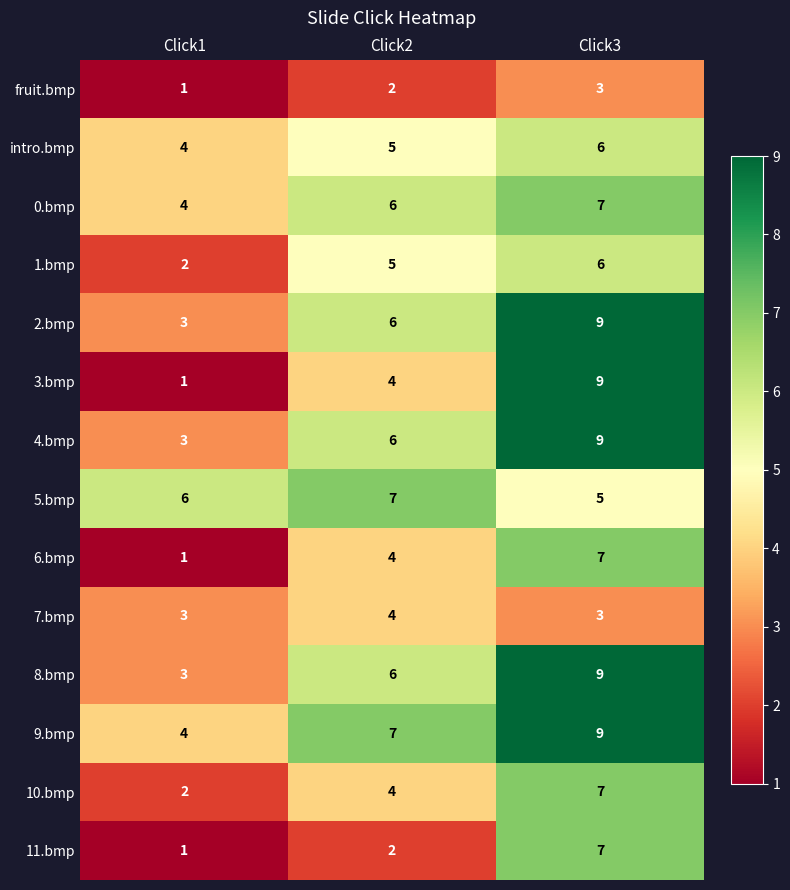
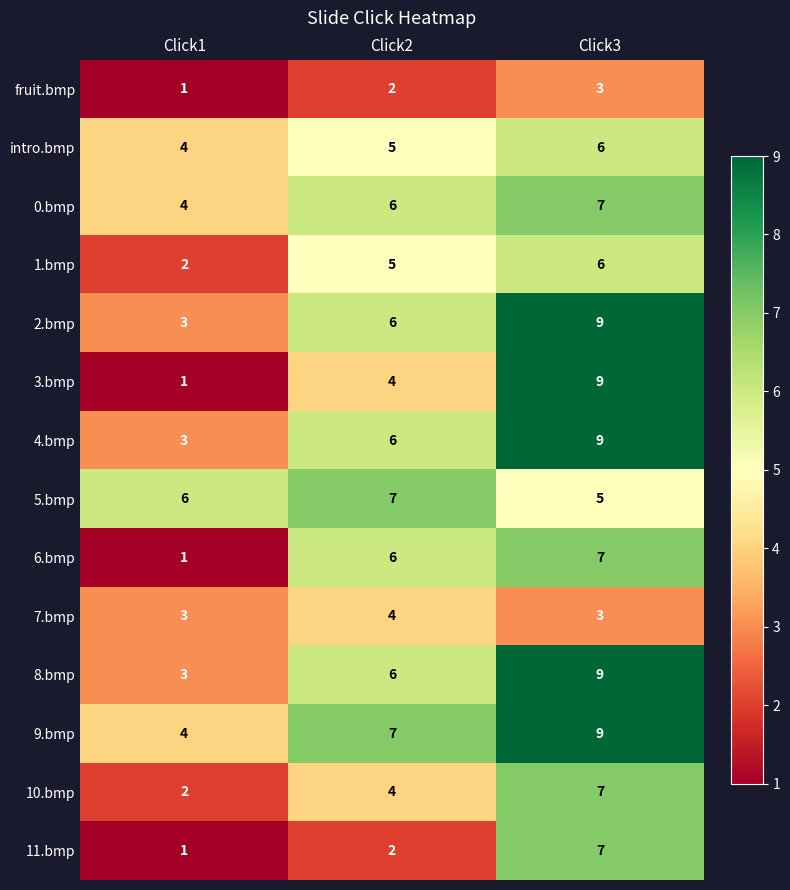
6.bmp, Click2: 4 -> 6
